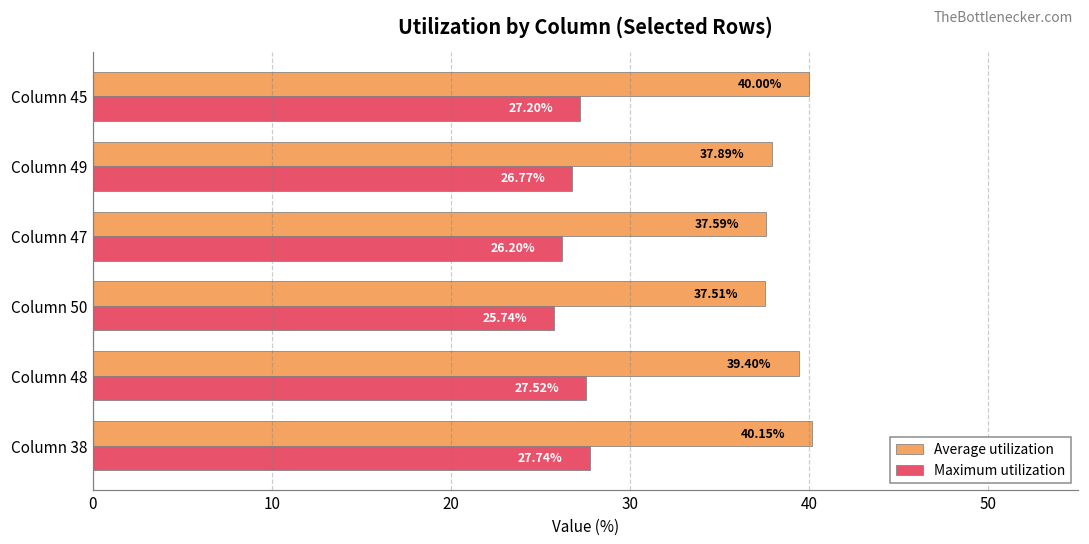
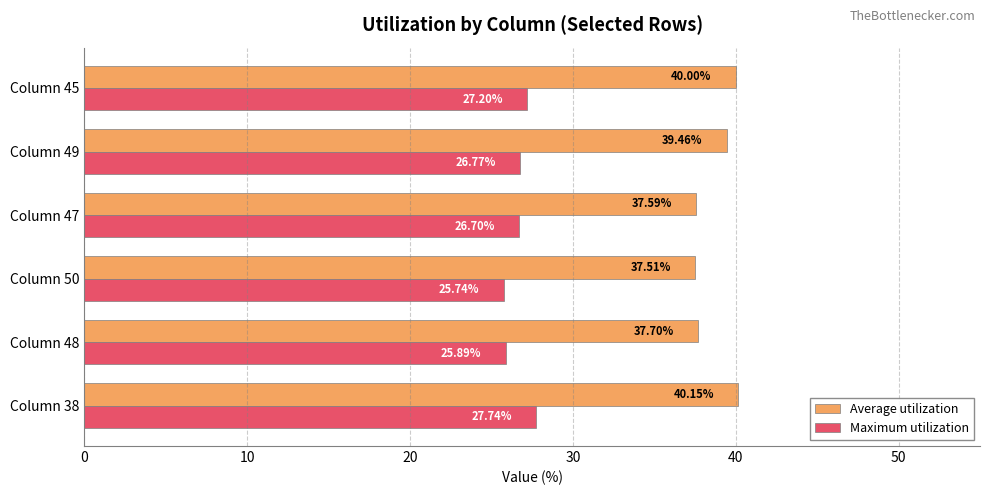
Average utilization, Column 49: 37.89% -> 39.46%
Maximum utilization, Column 47: 26.20% -> 26.70%
Average utilization, Column 48: 39.40% -> 37.70%
Maximum utilization, Column 48: 27.52% -> 25.89%
